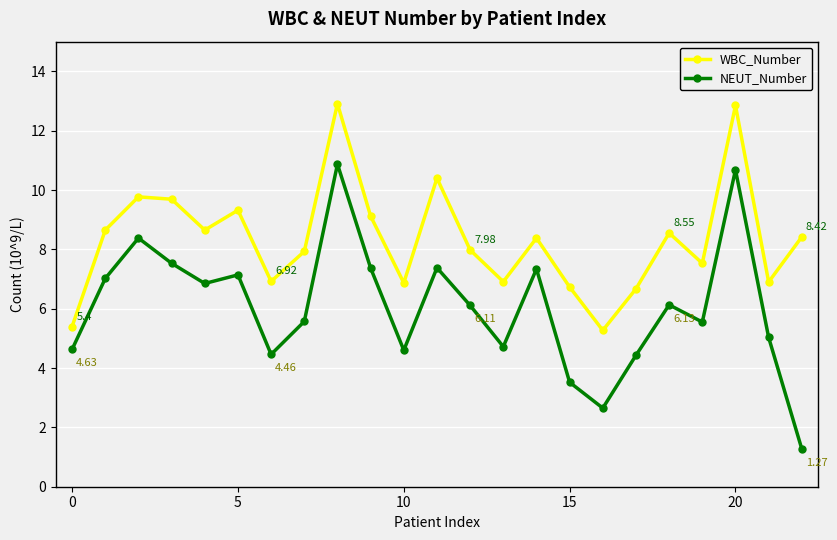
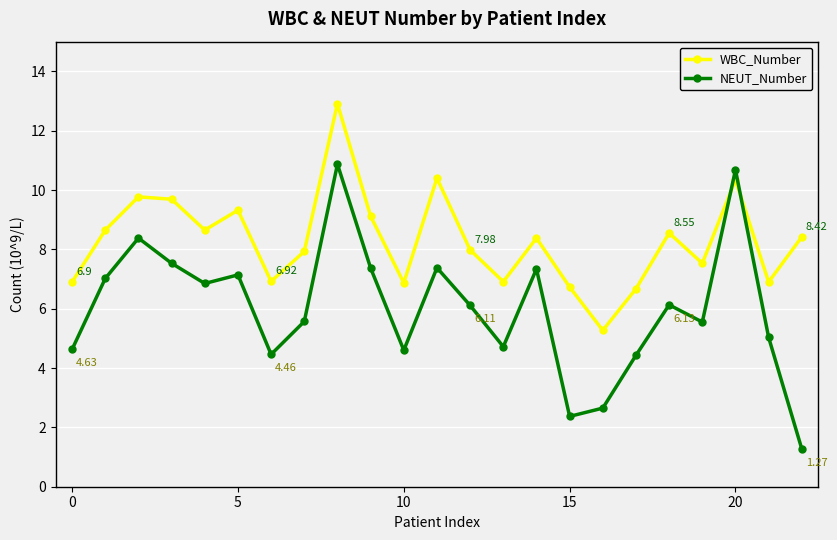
WBC_Number, 0: 5.4 -> 6.9
NEUT_Number, 15: 3.5 -> 2.4
WBC_Number, 20: 12.9 -> 10.3
